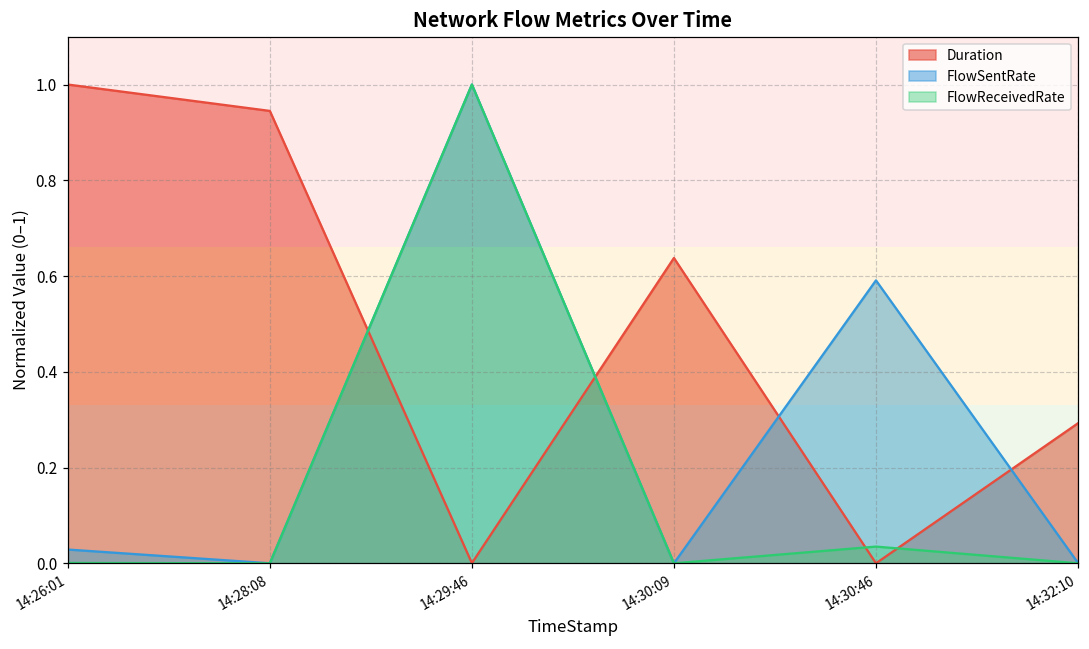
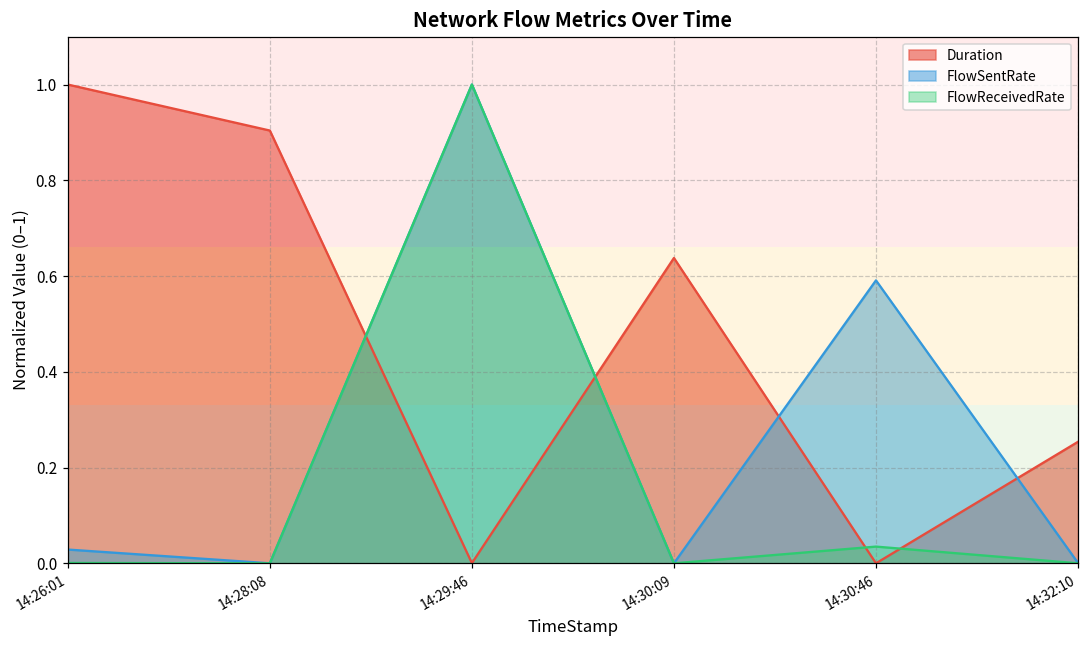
Duration, 14:28:08: 0.94 -> 0.90
Duration, 14:32:10: 0.29 -> 0.25
